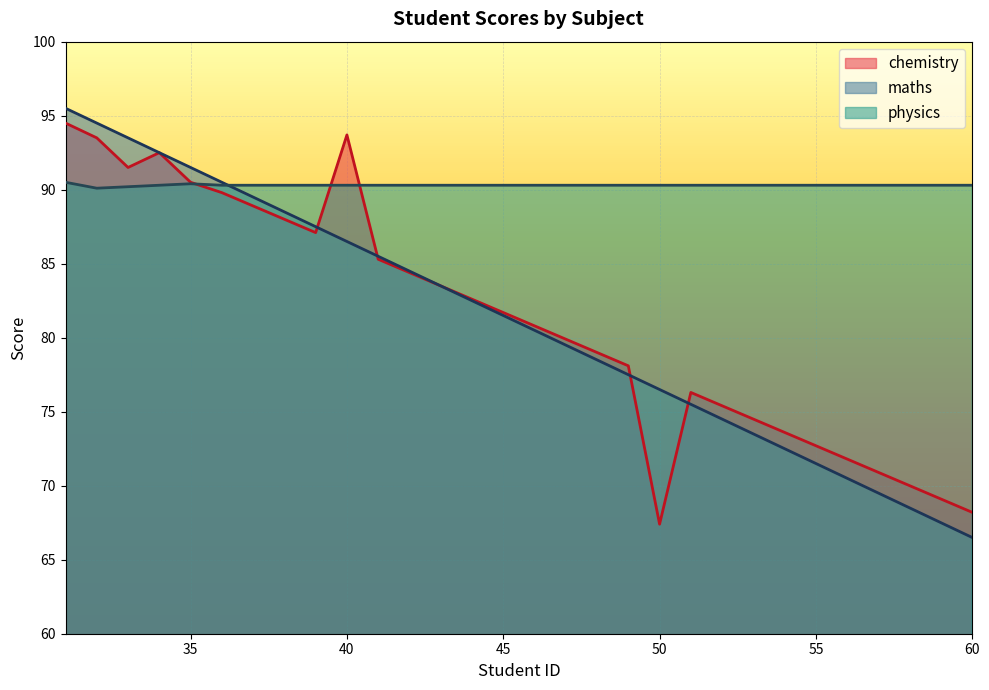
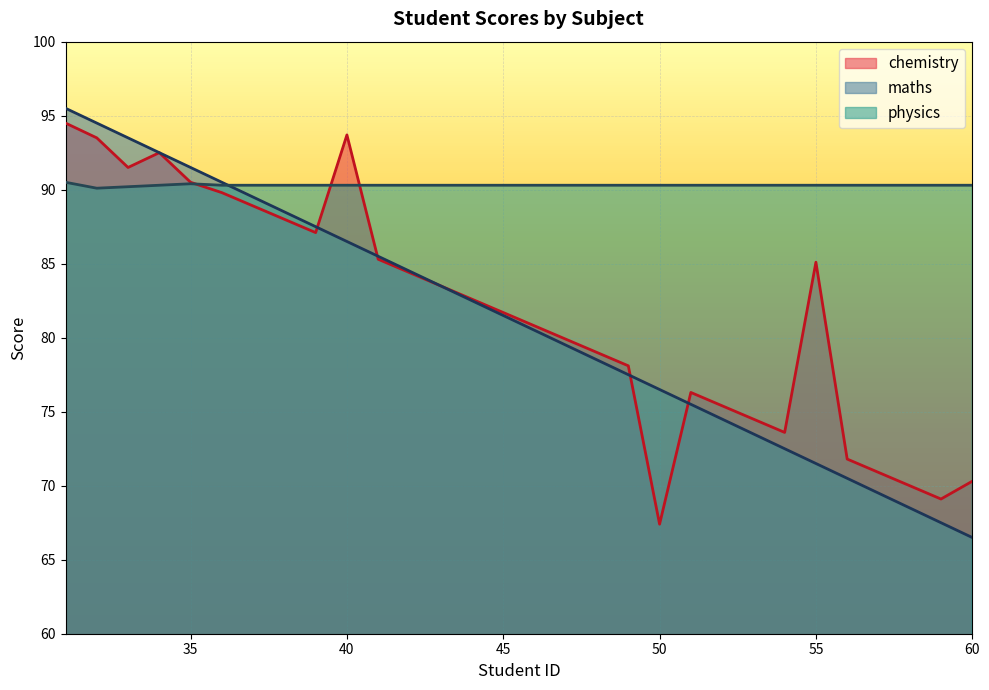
chemistry, 55: 72.7 -> 85.1
chemistry, 60: 68.2 -> 70.3
